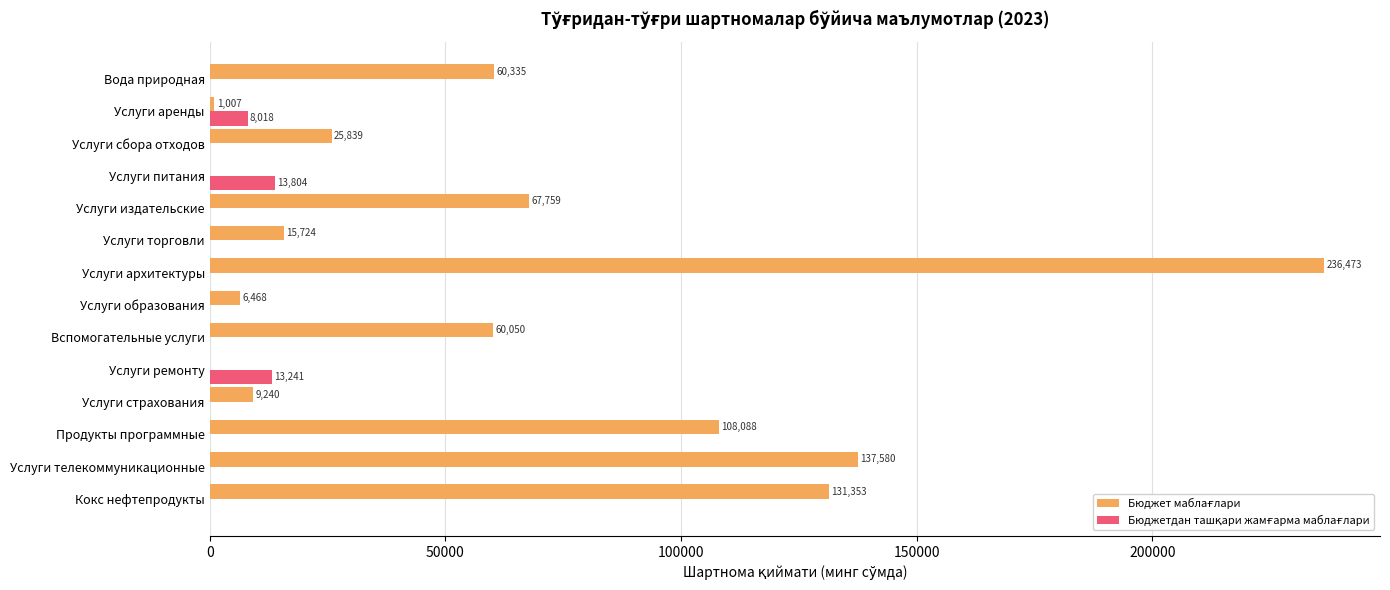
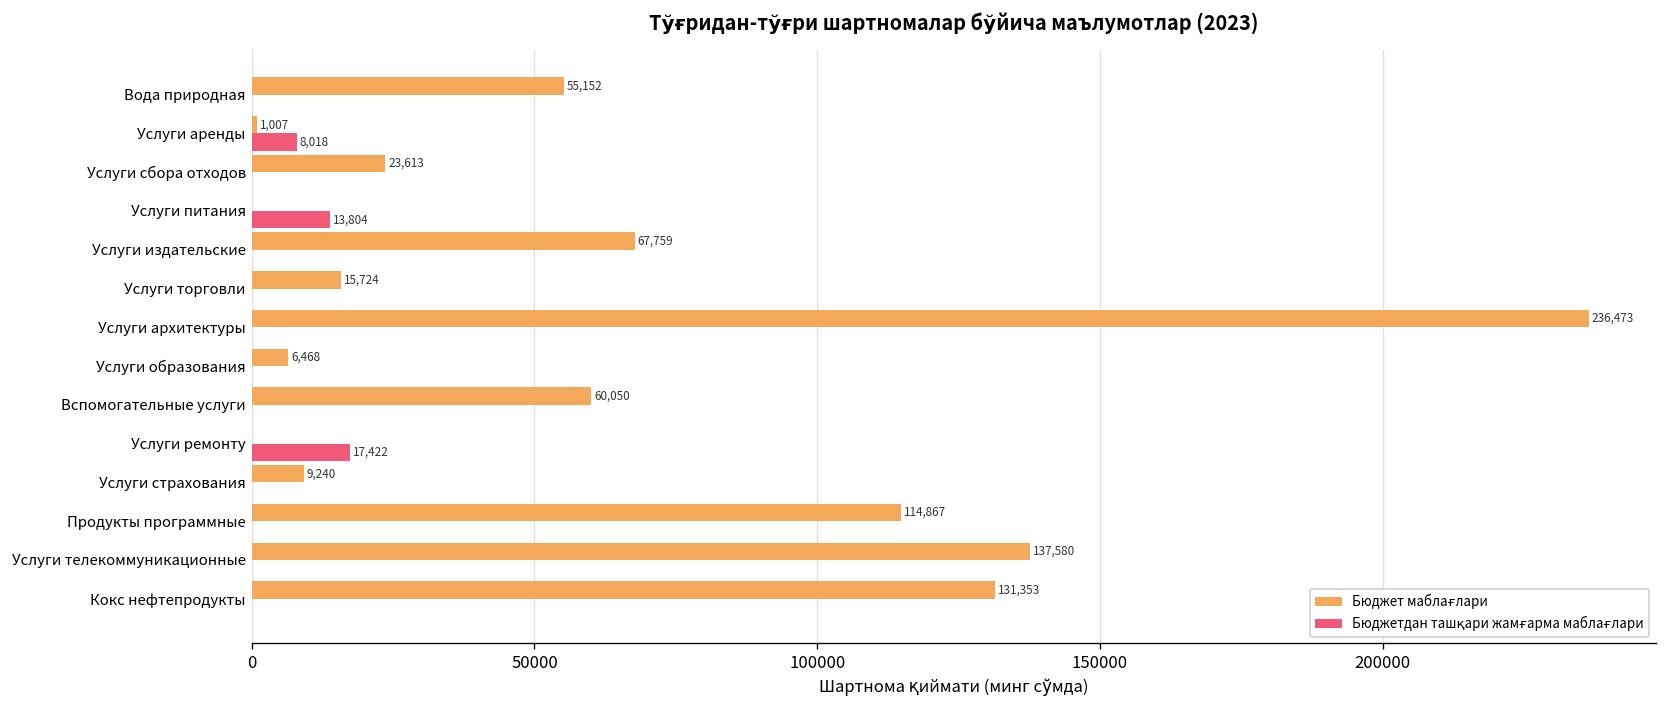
Бюджет маблағлари, Вода природная: 60,335 -> 55,152
Бюджет маблағлари, Услуги сбора отходов: 25,839 -> 23,613
Бюджетдан ташқари жамғарма маблағлари, Услуги ремонту: 13,241 -> 17,422
Бюджет маблағлари, Продукты программные: 108,088 -> 114,867
